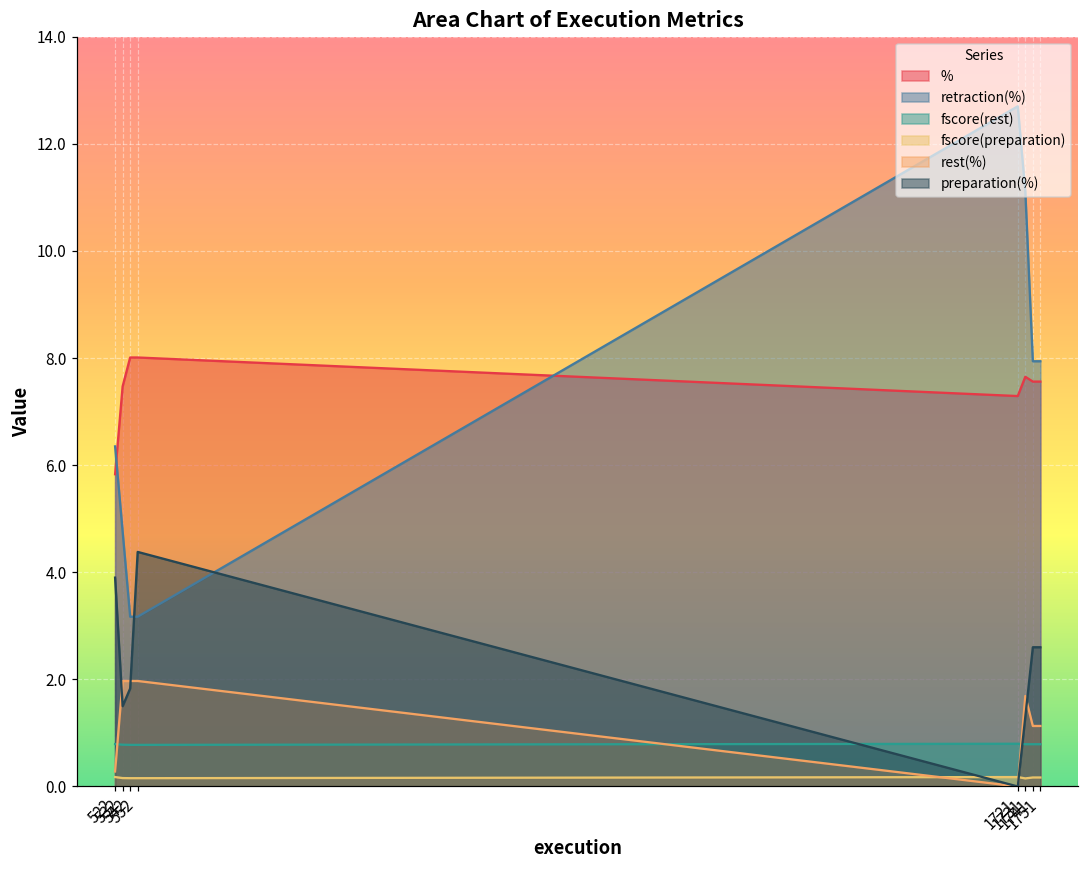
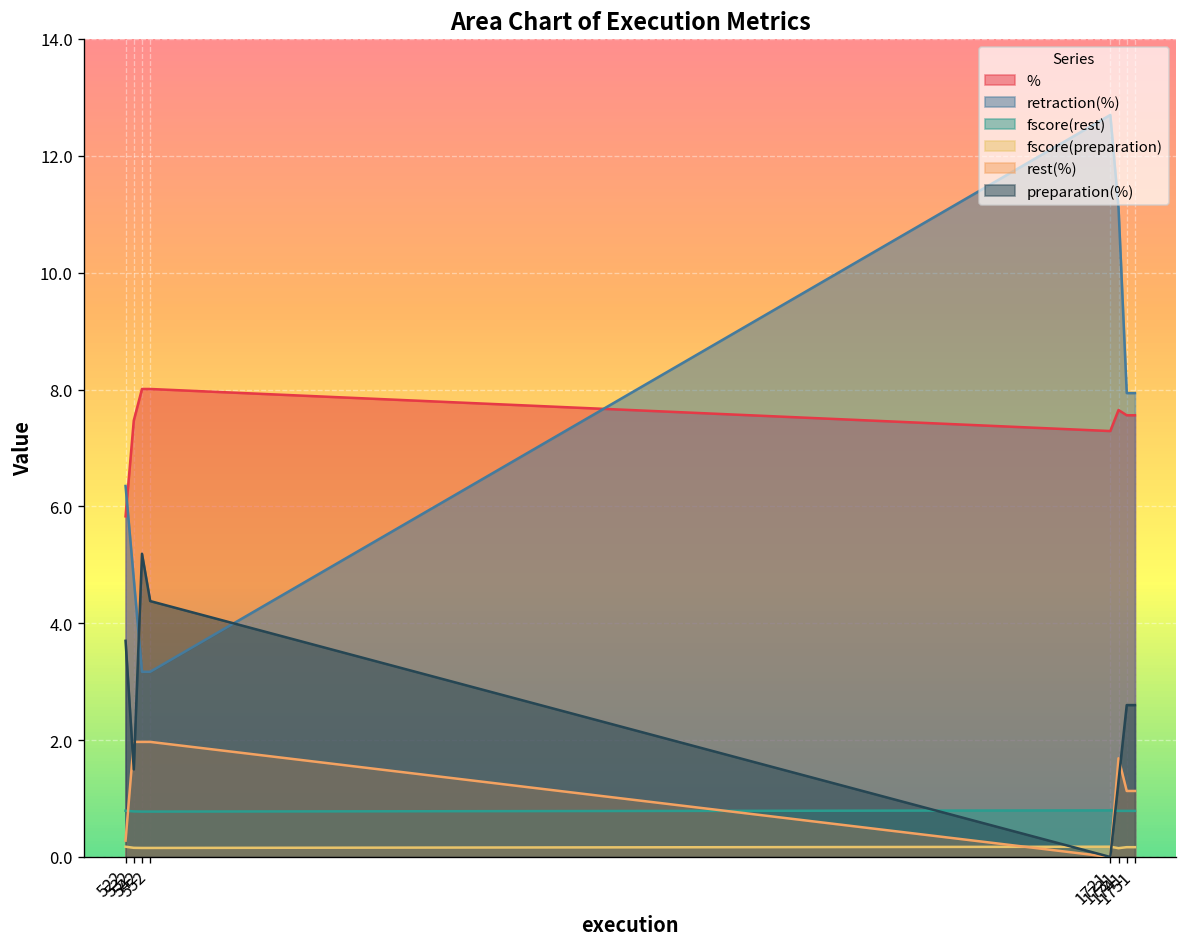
preparation(%), 522: 3.9 -> 3.7
preparation(%), 542: 1.8 -> 5.2
